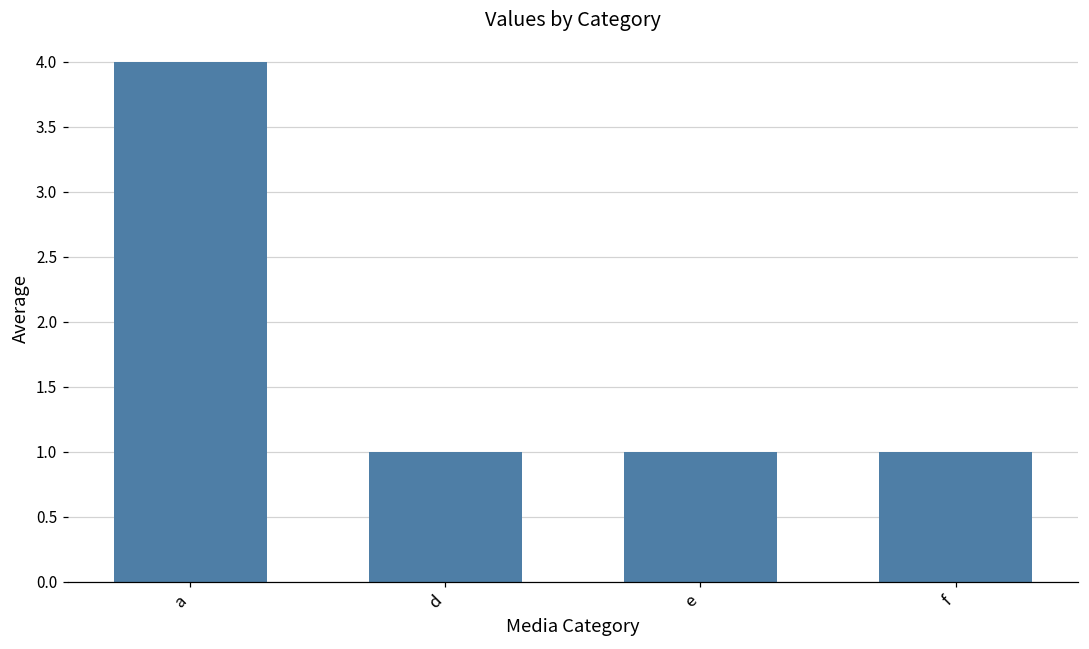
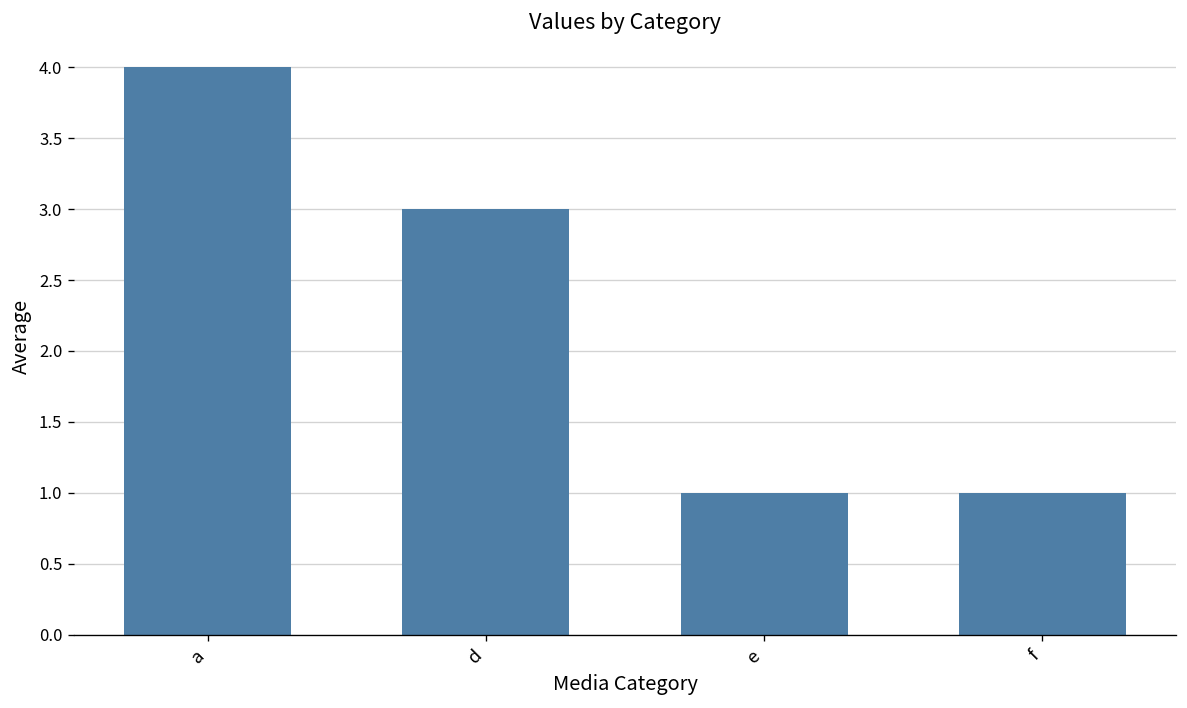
d: 1 -> 3
